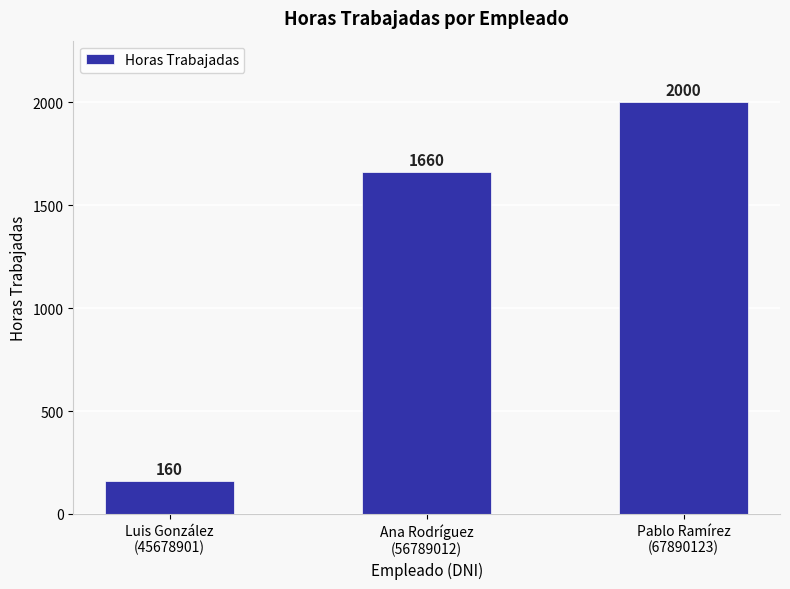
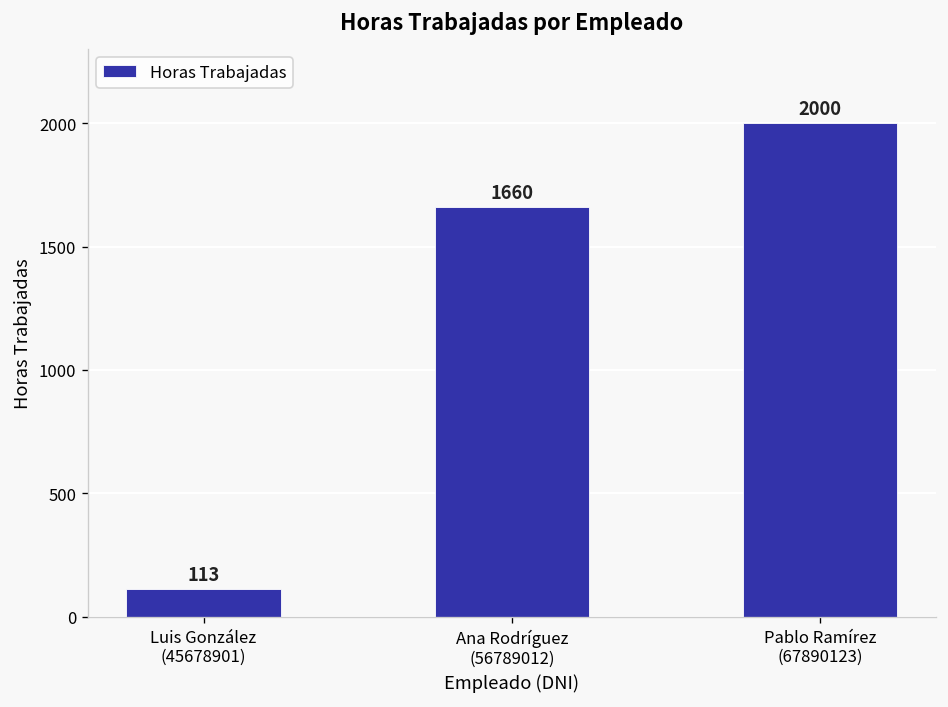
Luis González (45678901): 160 -> 113
